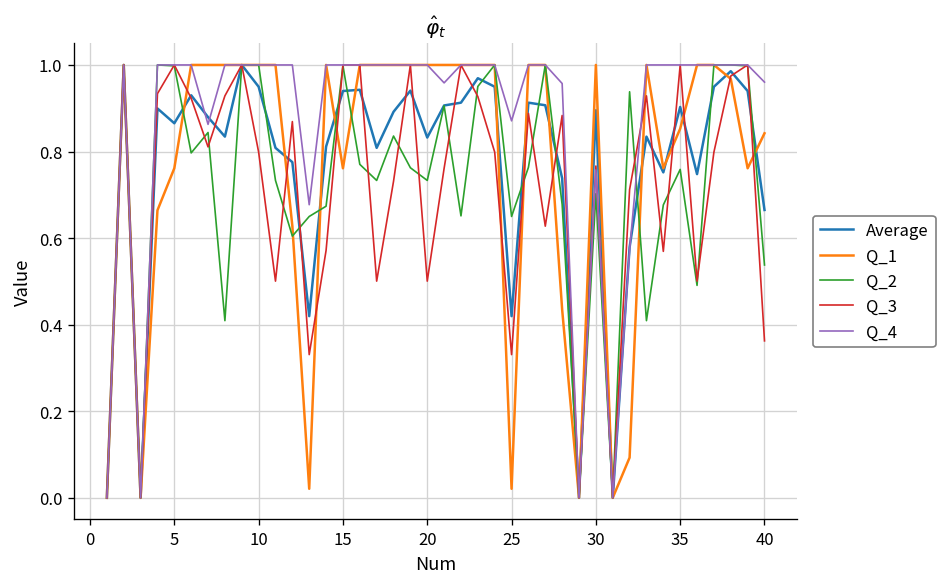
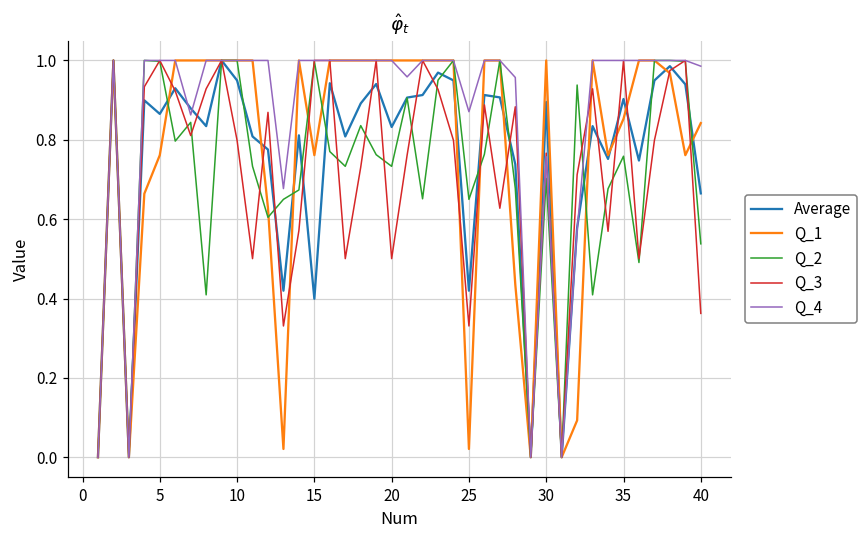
Average, 15: 0.94 -> 0.40
Q_4, 40: 0.96 -> 0.99
